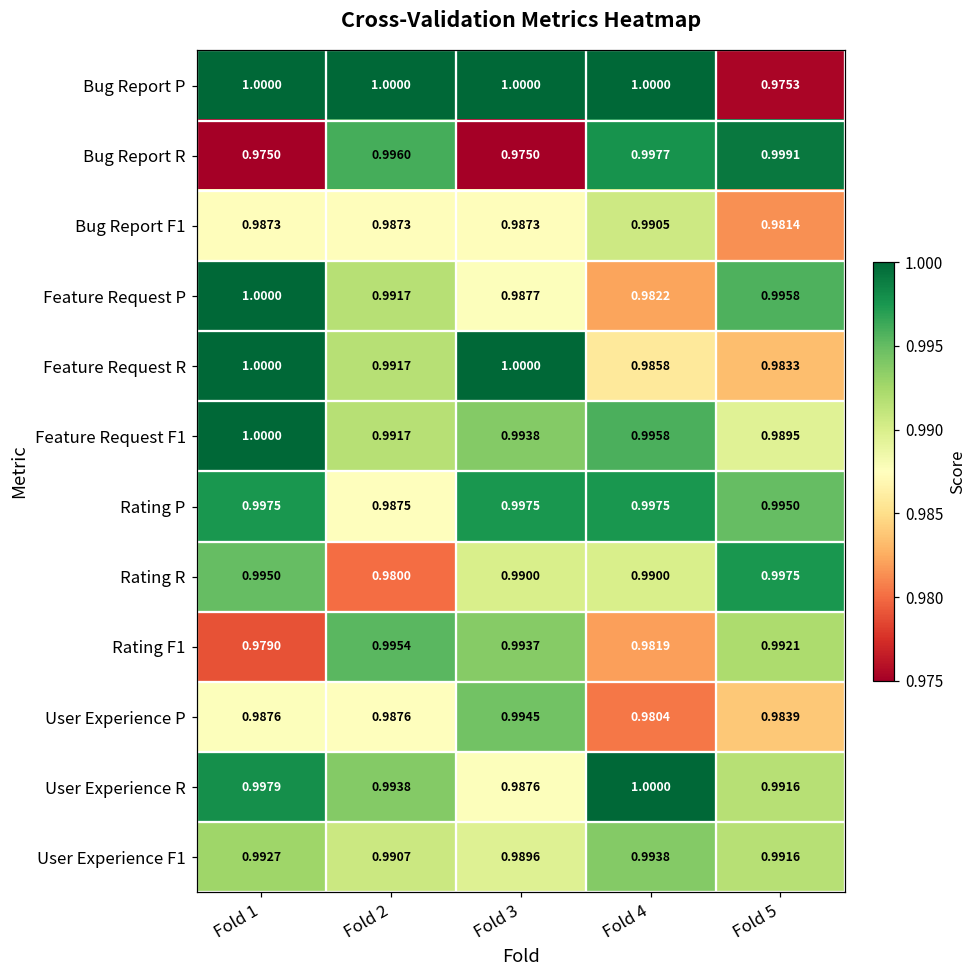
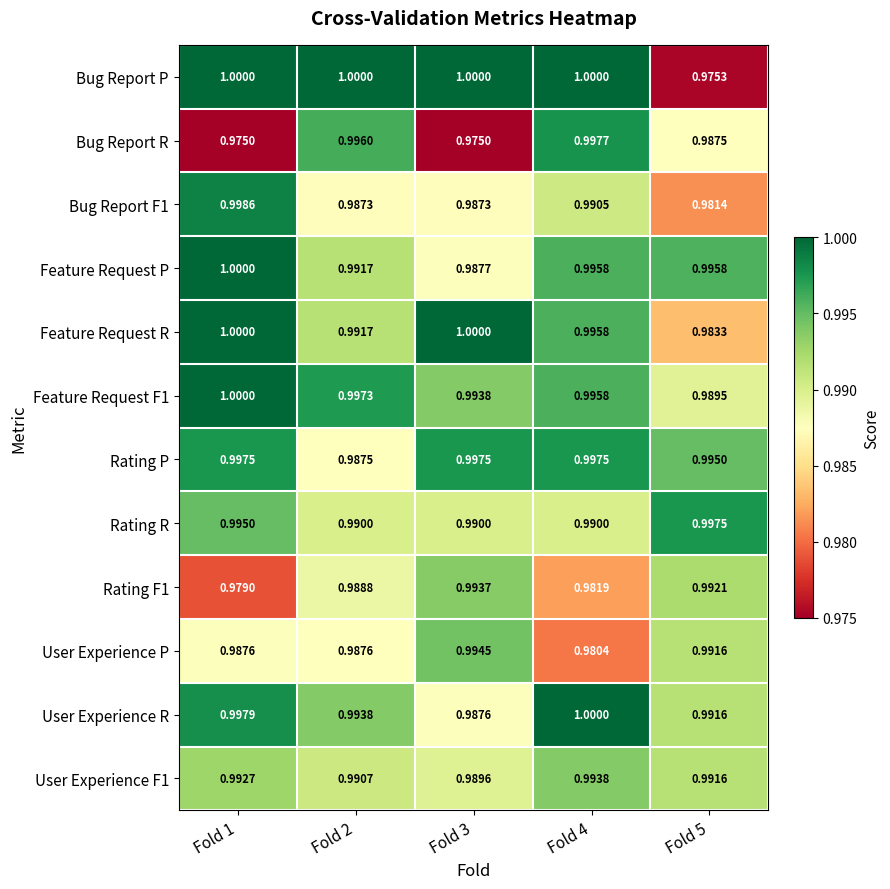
Bug Report R, Fold 5: 0.9991 -> 0.9875
Bug Report F1, Fold 1: 0.9873 -> 0.9986
Feature Request P, Fold 4: 0.9822 -> 0.9958
Feature Request R, Fold 4: 0.9858 -> 0.9958
Feature Request F1, Fold 2: 0.9917 -> 0.9973
Rating R, Fold 2: 0.9800 -> 0.9900
Rating F1, Fold 2: 0.9954 -> 0.9888
User Experience P, Fold 5: 0.9839 -> 0.9916
